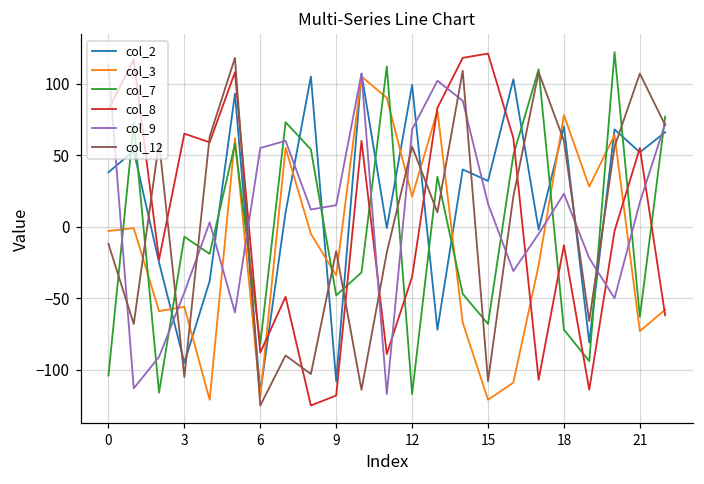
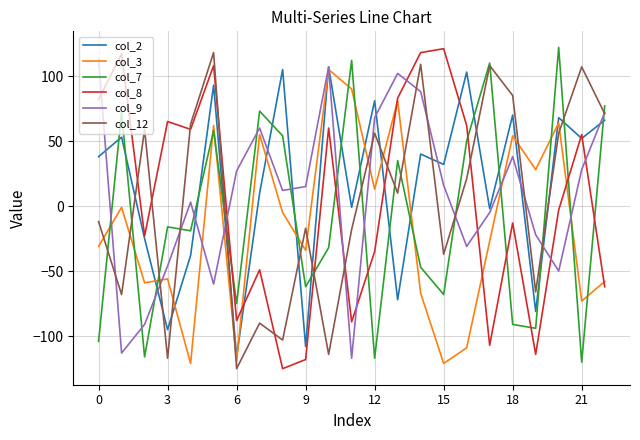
col_3, 0: -3 -> -31
col_7, 3: -7 -> -16
col_12, 3: -105 -> -117
col_7, 6: -82 -> -75
col_9, 6: 55 -> 27
col_7, 9: -48 -> -62
col_2, 12: 99 -> 81
col_3, 12: 21 -> 13
col_12, 15: -108 -> -37
col_3, 18: 78 -> 54
col_7, 18: -72 -> -91
col_9, 18: 23 -> 38
col_12, 18: 60 -> 85
col_7, 21: -63 -> -120
col_9, 21: 17 -> 28
